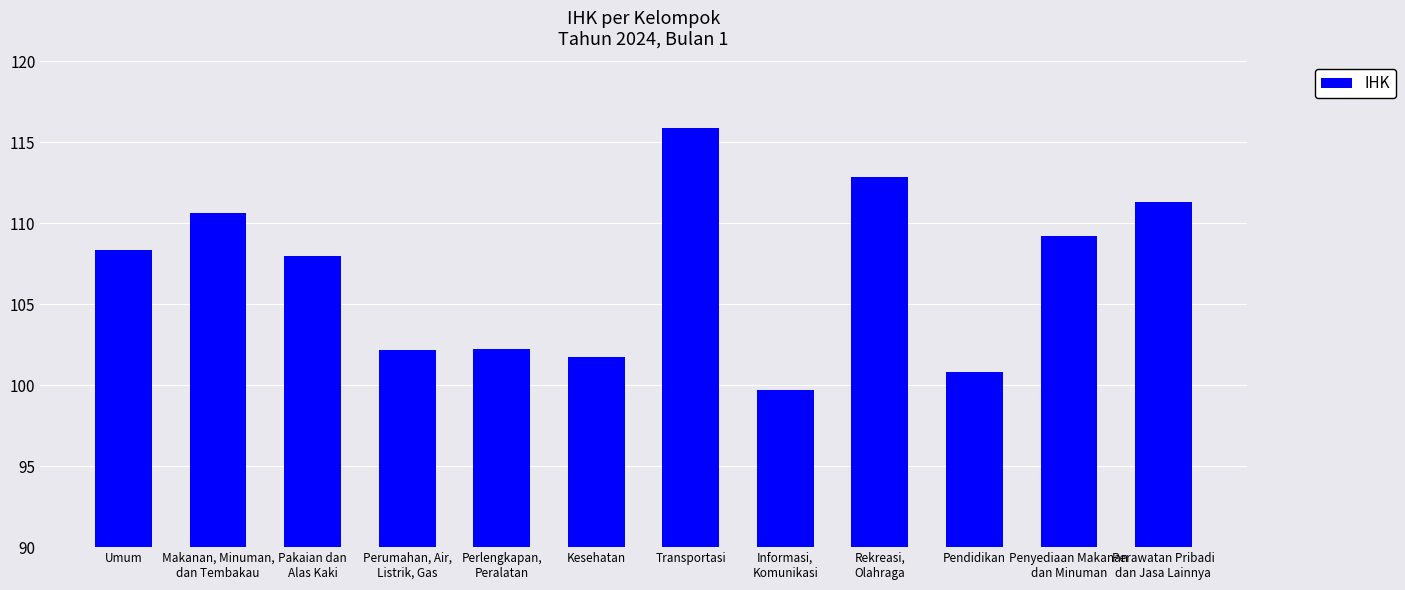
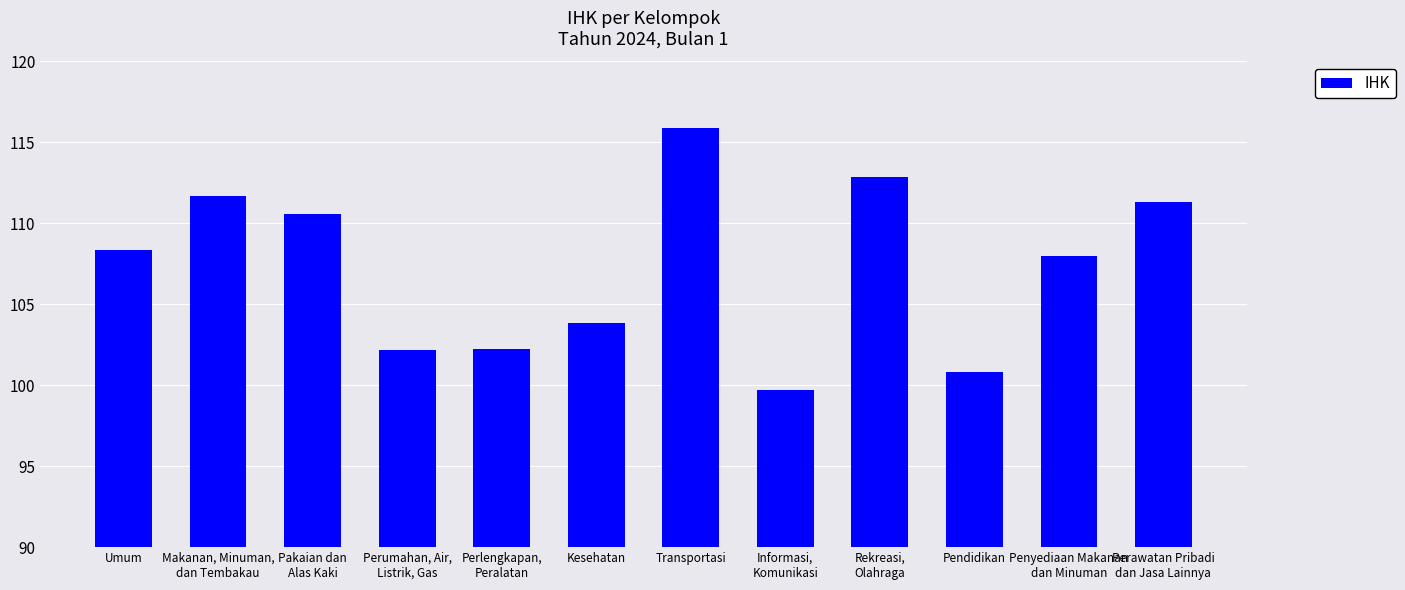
Makanan, Minuman, dan Tembakau: 110.6 -> 111.7
Pakaian dan Alas Kaki: 108.0 -> 110.6
Kesehatan: 101.8 -> 103.8
Penyediaan Makanan dan Minuman: 109.2 -> 108.0
